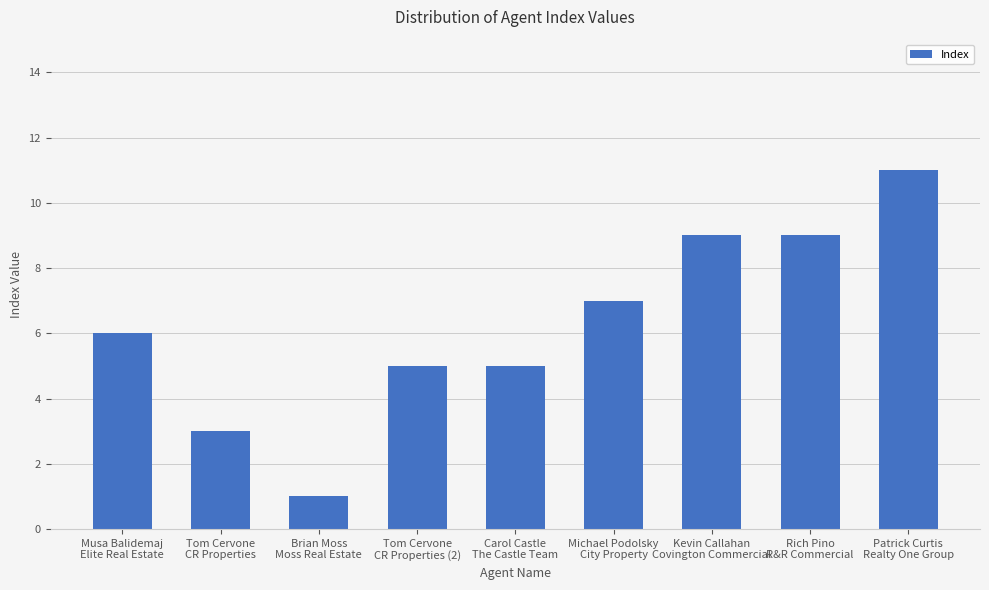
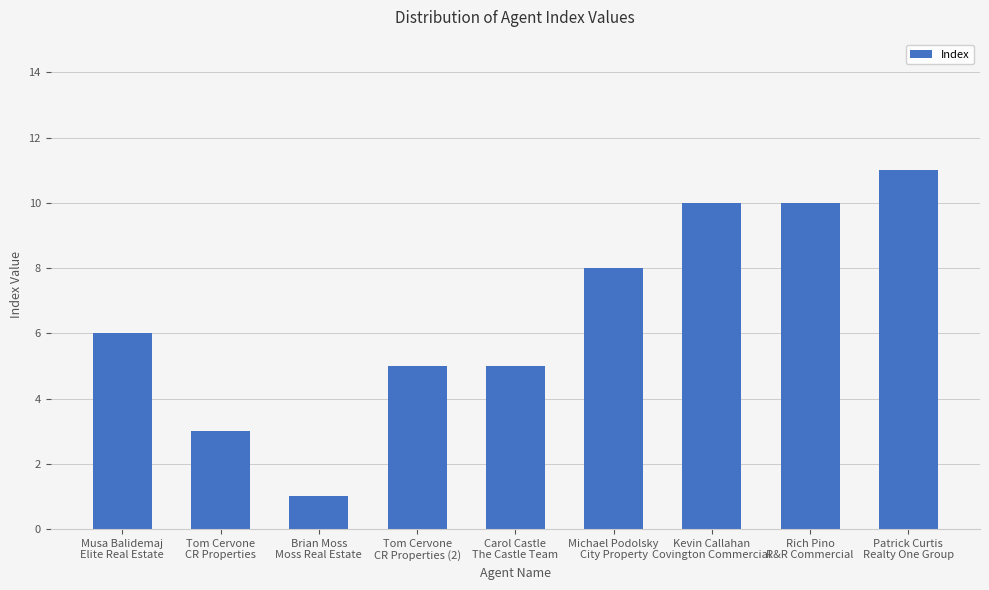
Michael Podolsky City Property: 7 -> 8
Kevin Callahan Covington Commercial: 9 -> 10
Rich Pino R&R Commercial: 9 -> 10
